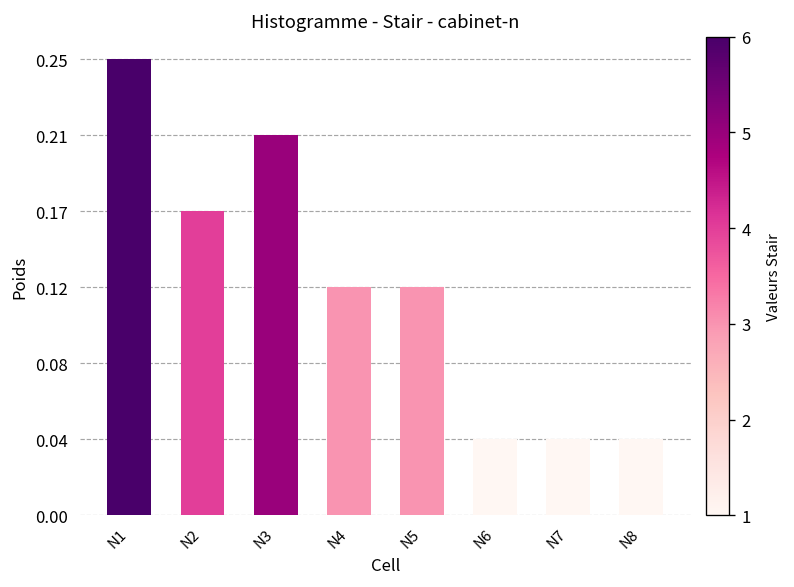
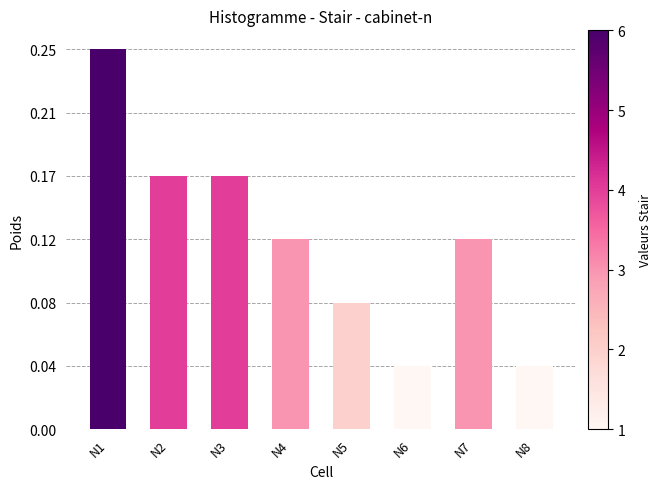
N3: 0.208 -> 0.167
N5: 0.125 -> 0.083
N7: 0.042 -> 0.125
